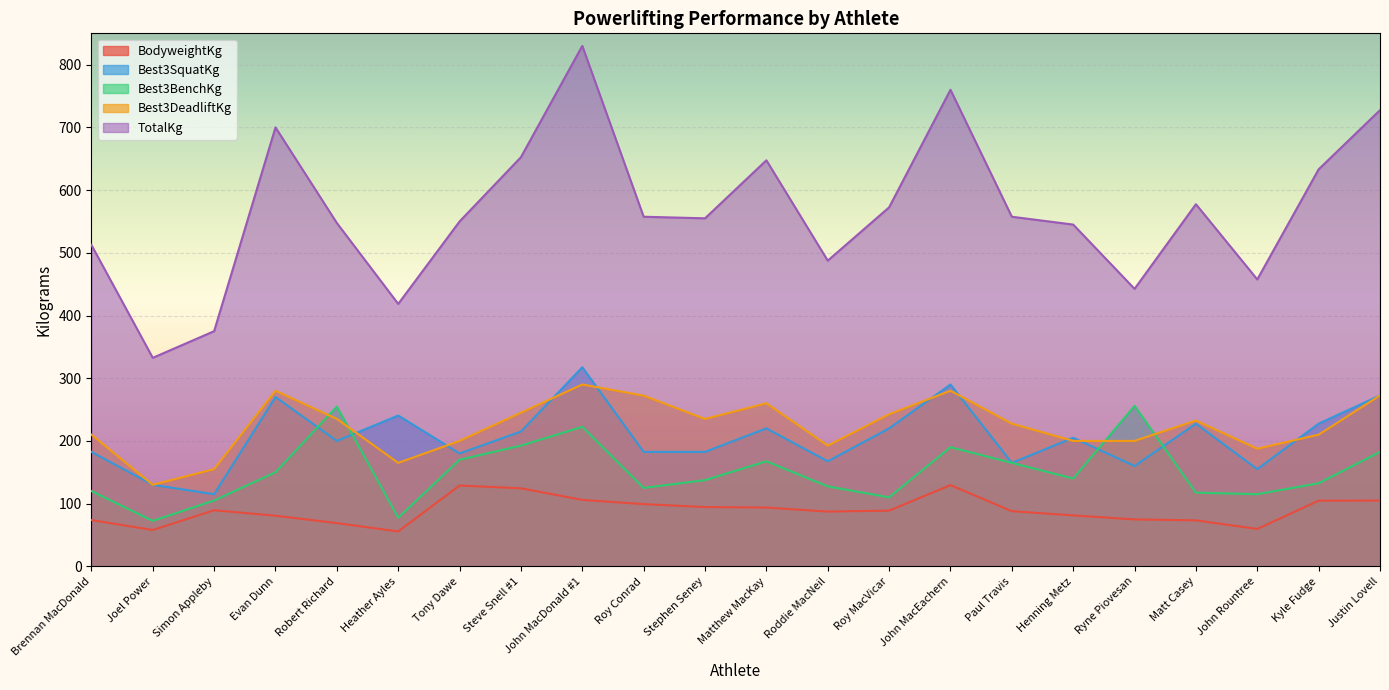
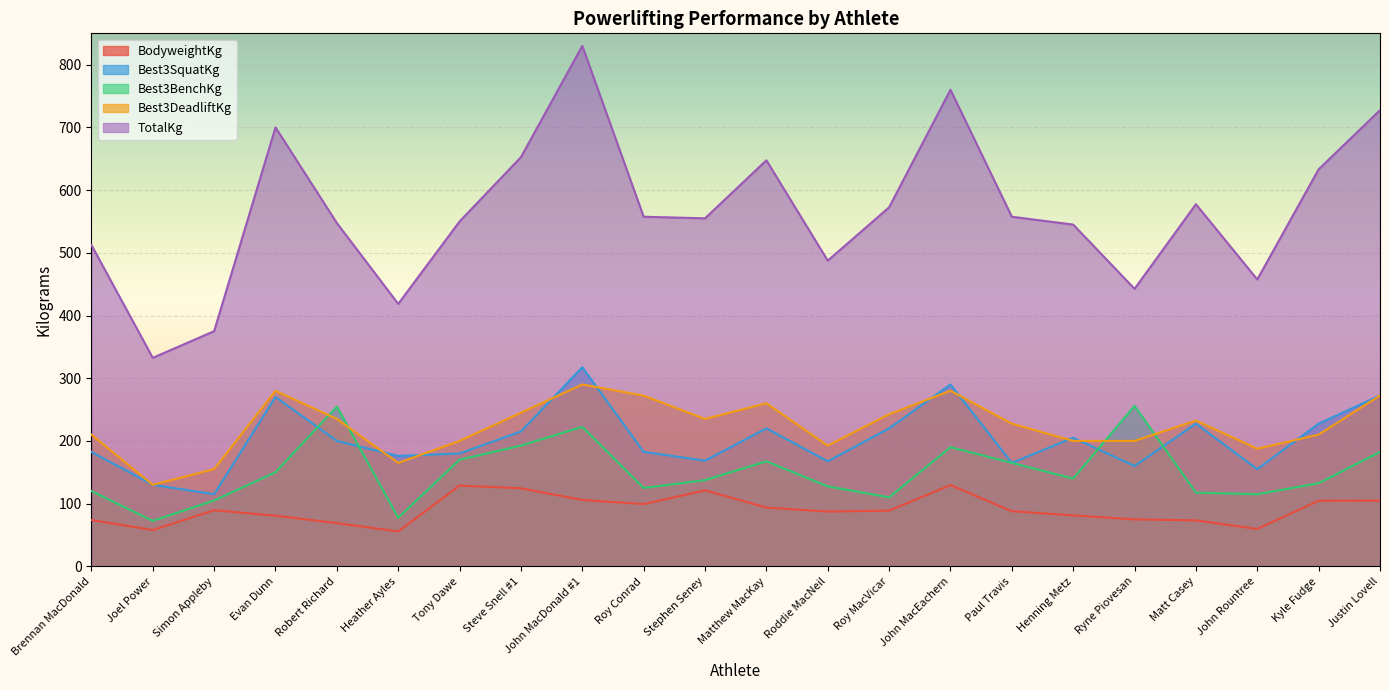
Best3SquatKg, Heather Ayles: 240 -> 180
BodyweightKg, Stephen Seney: 90 -> 120
Best3SquatKg, Stephen Seney: 180 -> 170
